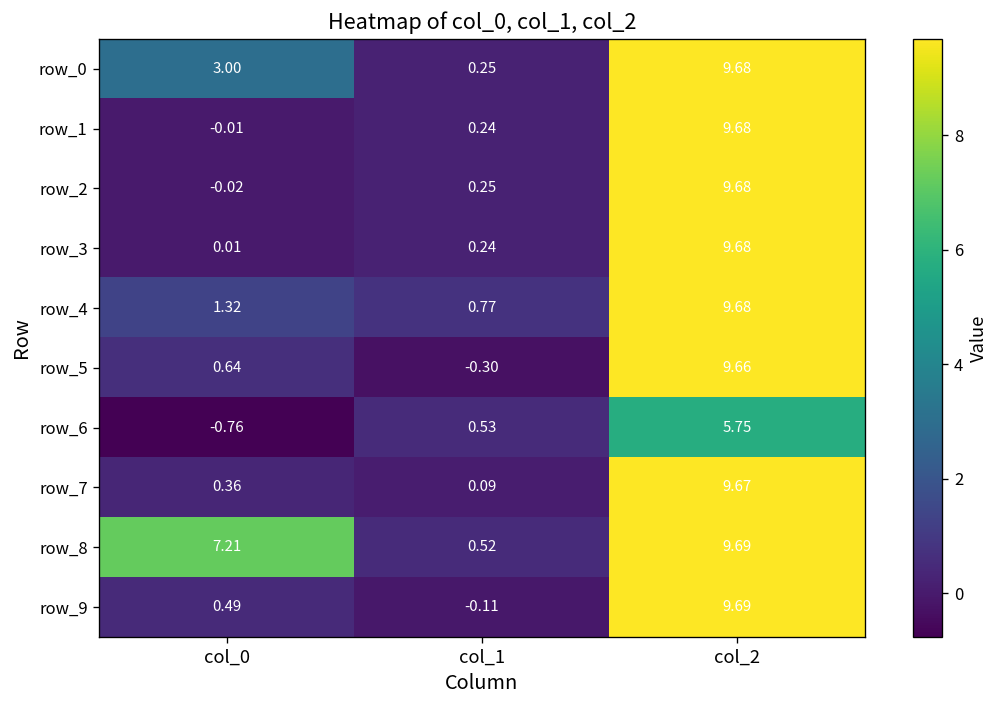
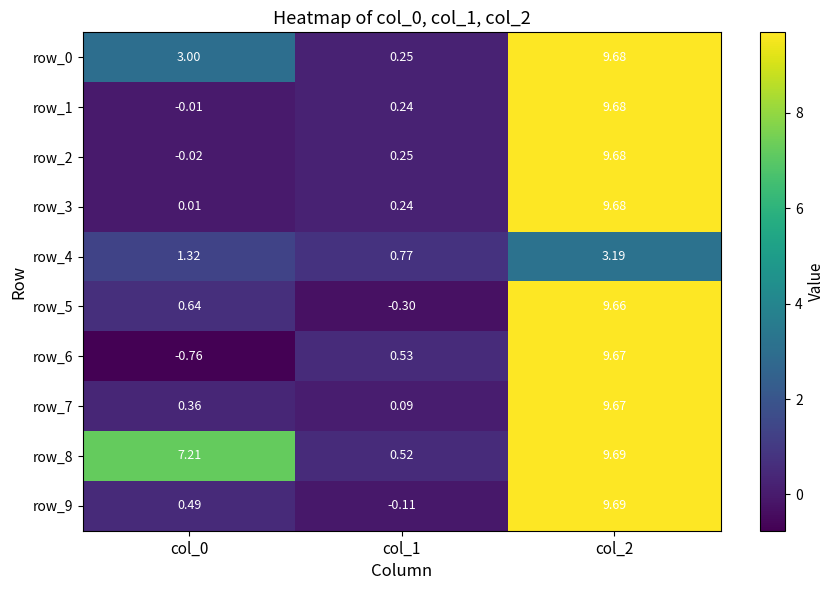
row_4, col_2: 9.68 -> 3.19
row_6, col_2: 5.75 -> 9.67
